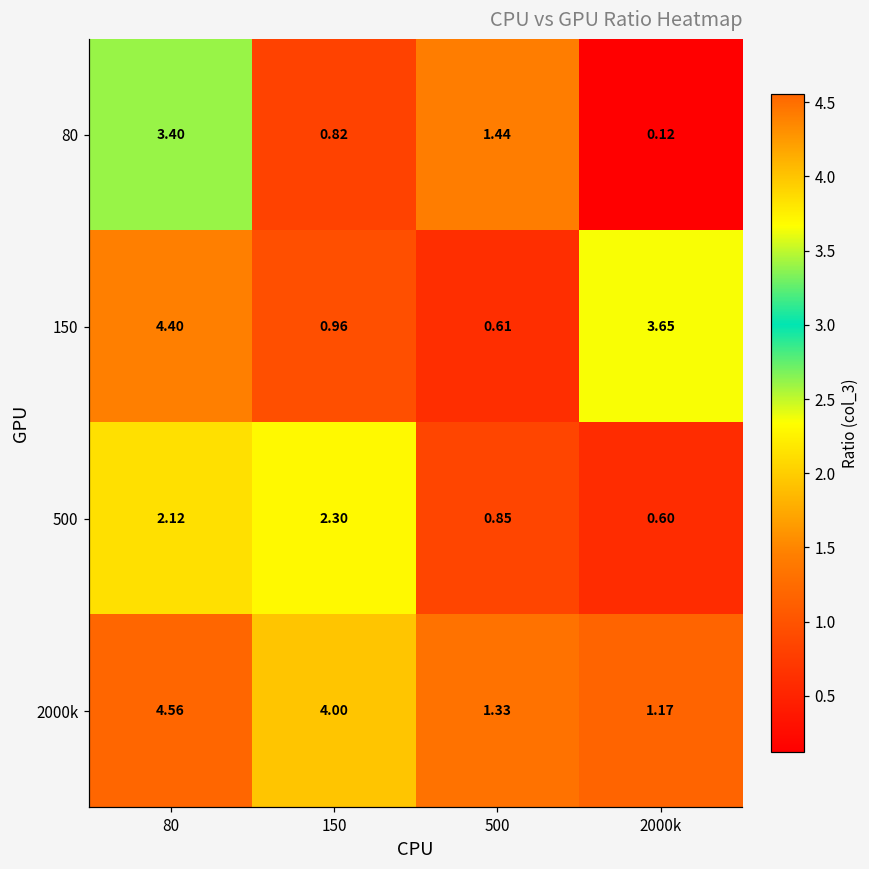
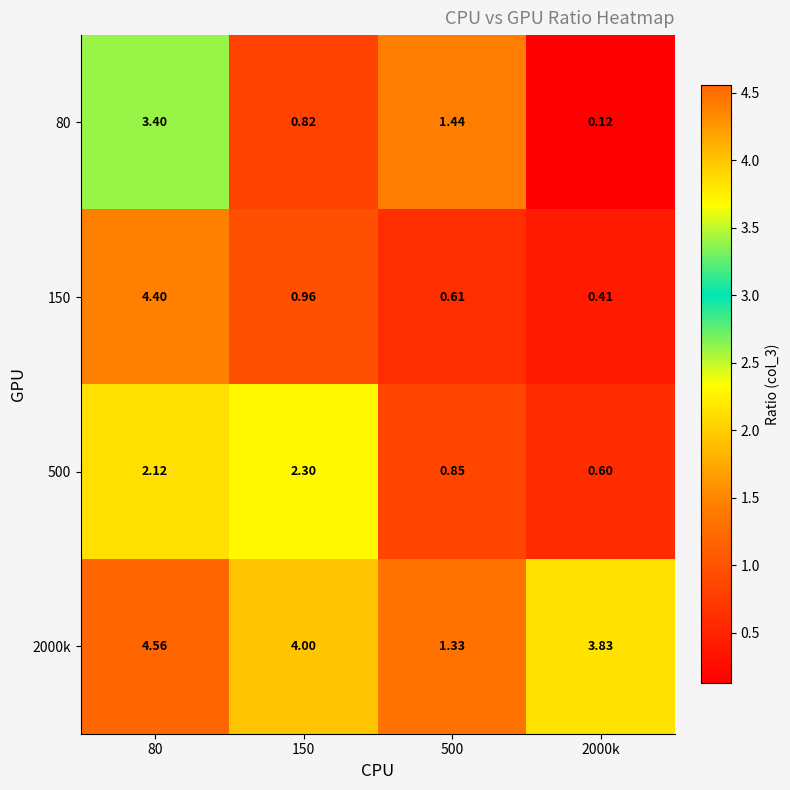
150, 2000k: 3.65 -> 0.41
2000k, 2000k: 1.17 -> 3.83
